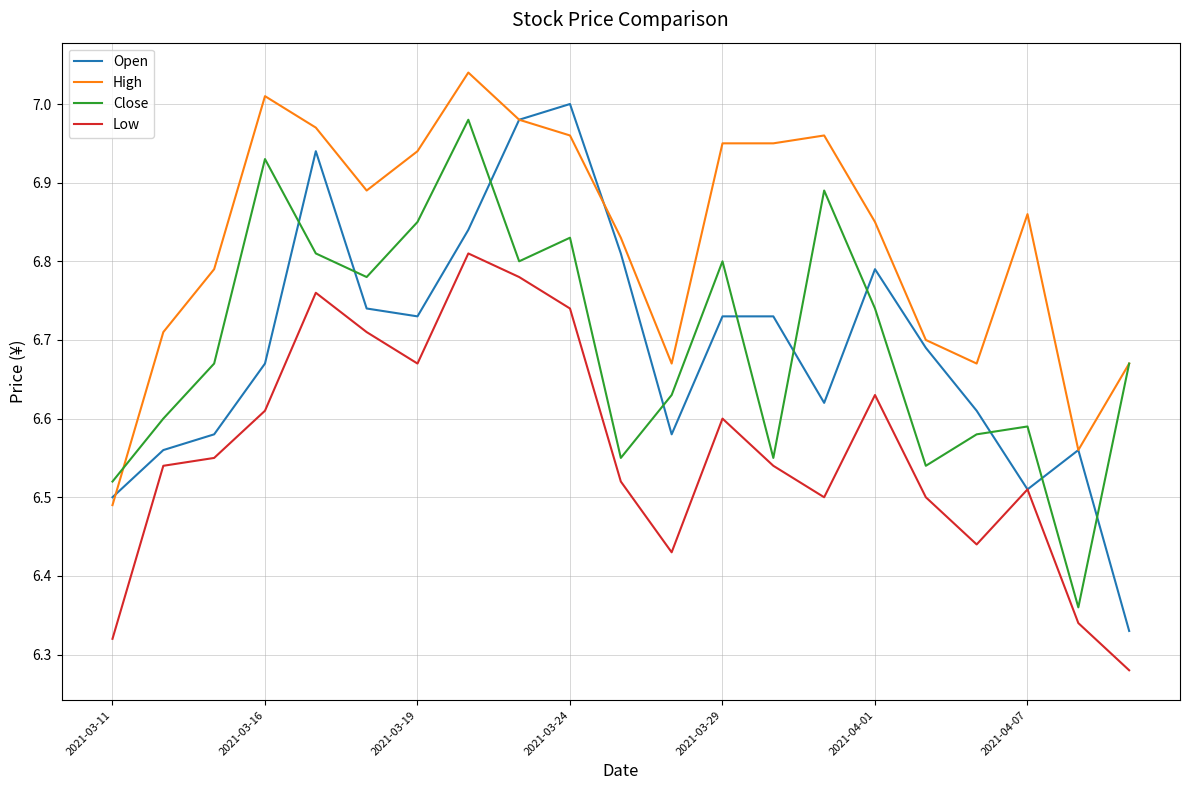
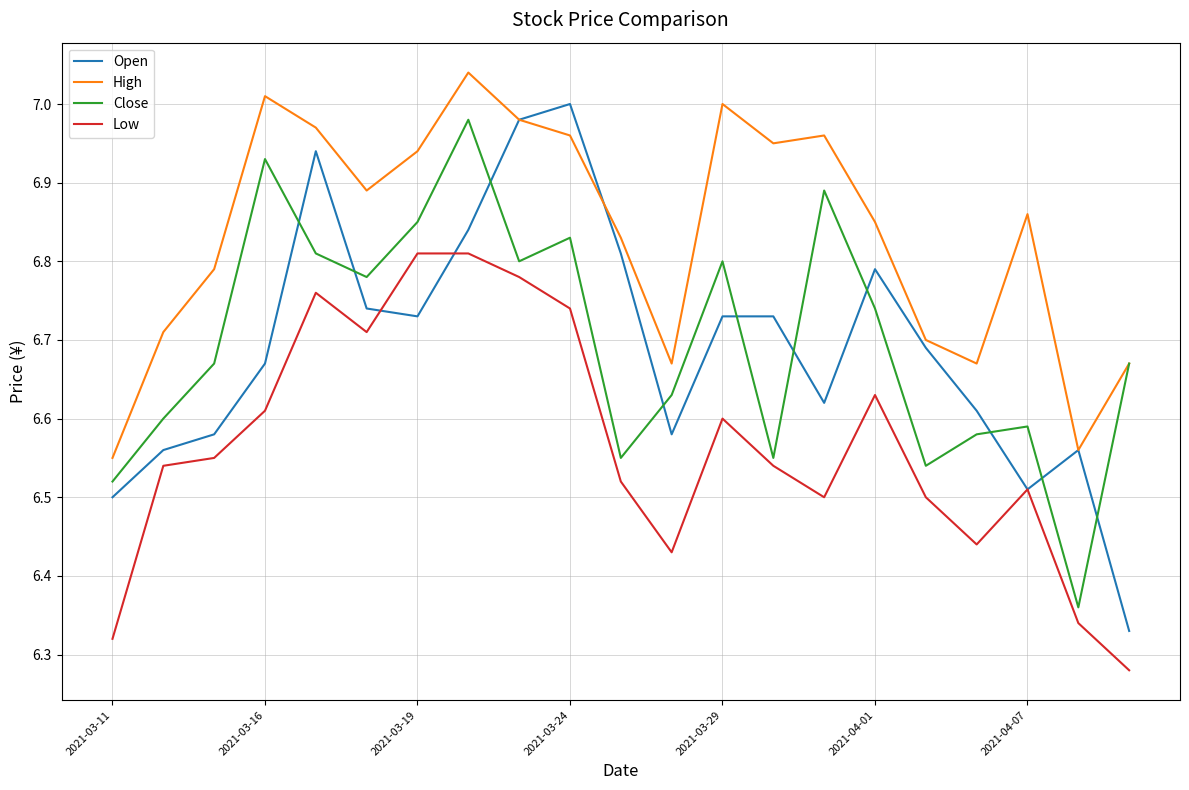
High, 2021-03-11: 6.49 -> 6.55
Low, 2021-03-19: 6.67 -> 6.81
High, 2021-03-29: 6.95 -> 7.00
